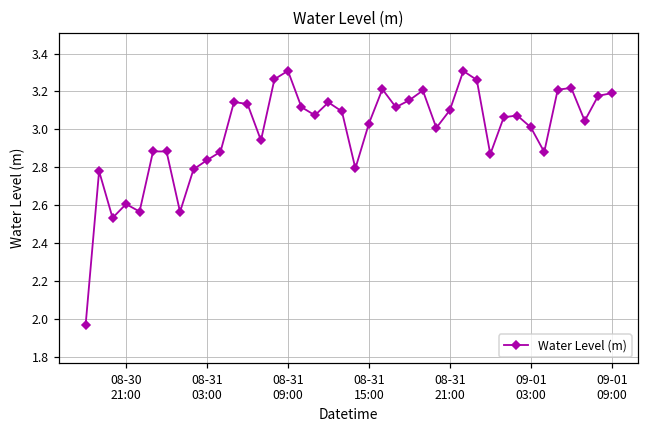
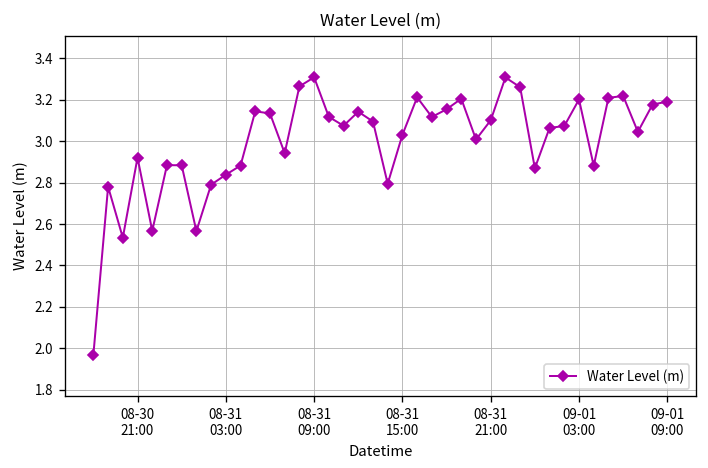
08-30 21:00: 2.61 -> 2.92
09-01 03:00: 3.01 -> 3.20
